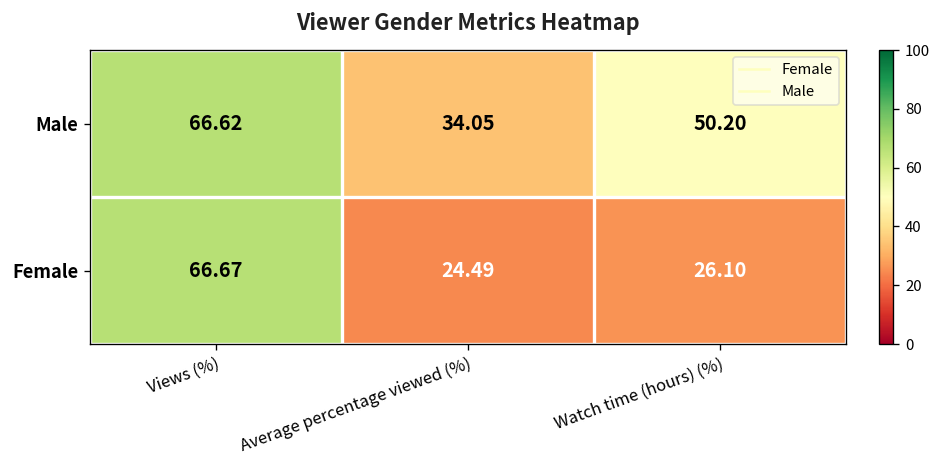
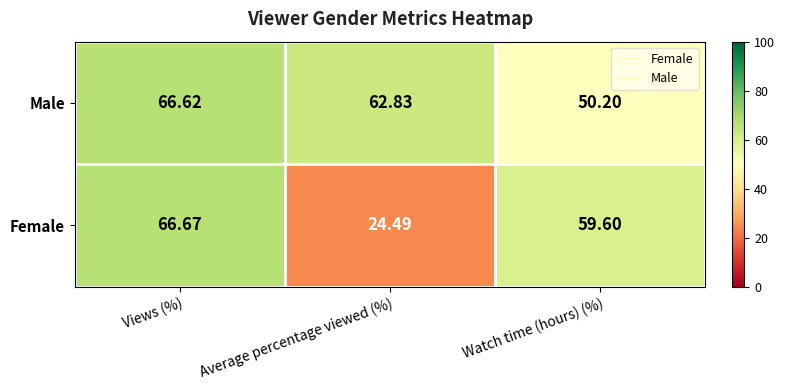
Male, Average percentage viewed (%): 34.05 -> 62.83
Female, Watch time (hours) (%): 26.10 -> 59.60
